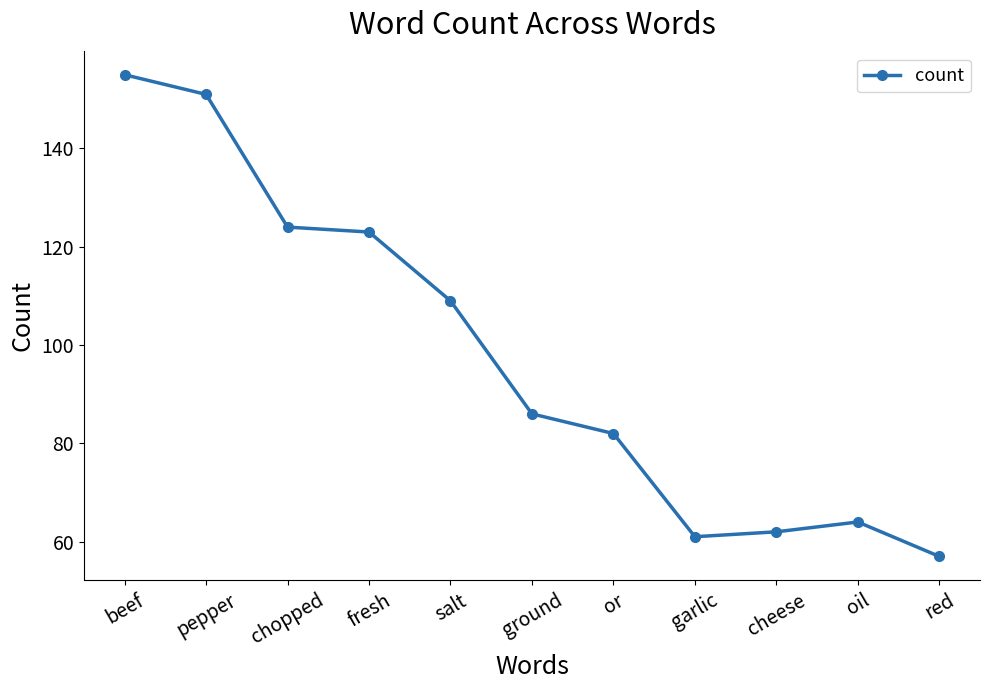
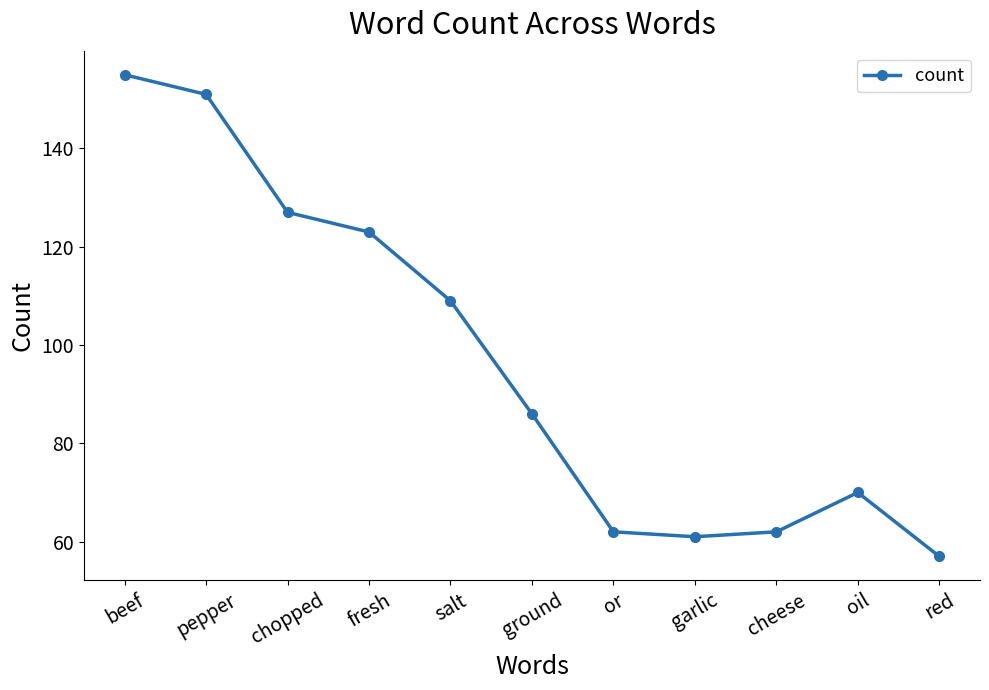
chopped: 124 -> 127
or: 82 -> 62
oil: 64 -> 70
